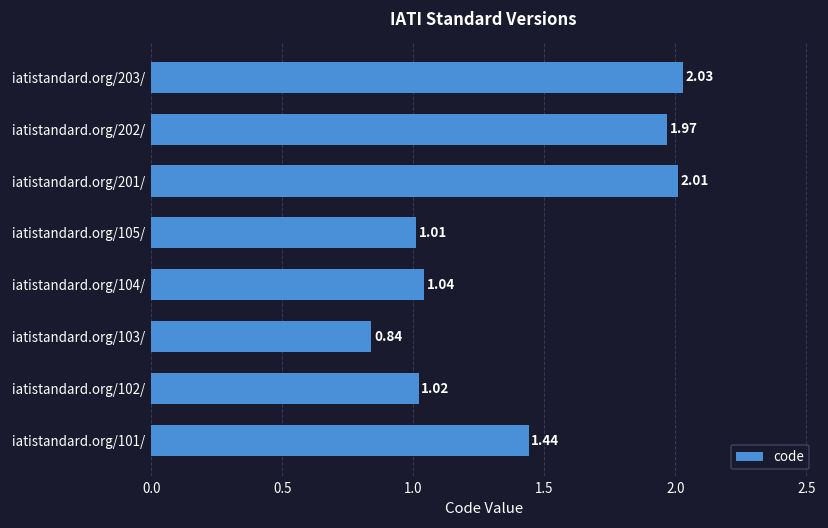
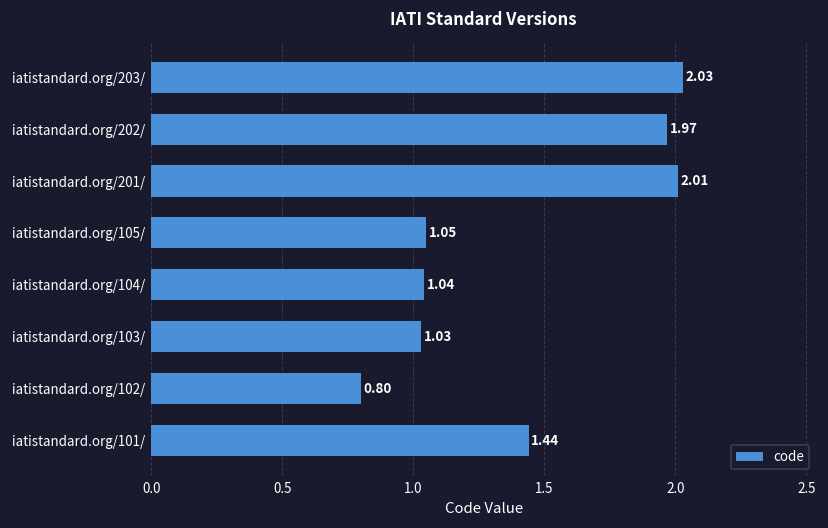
iatistandard.org/105/: 1.01 -> 1.05
iatistandard.org/103/: 0.84 -> 1.03
iatistandard.org/102/: 1.02 -> 0.80
